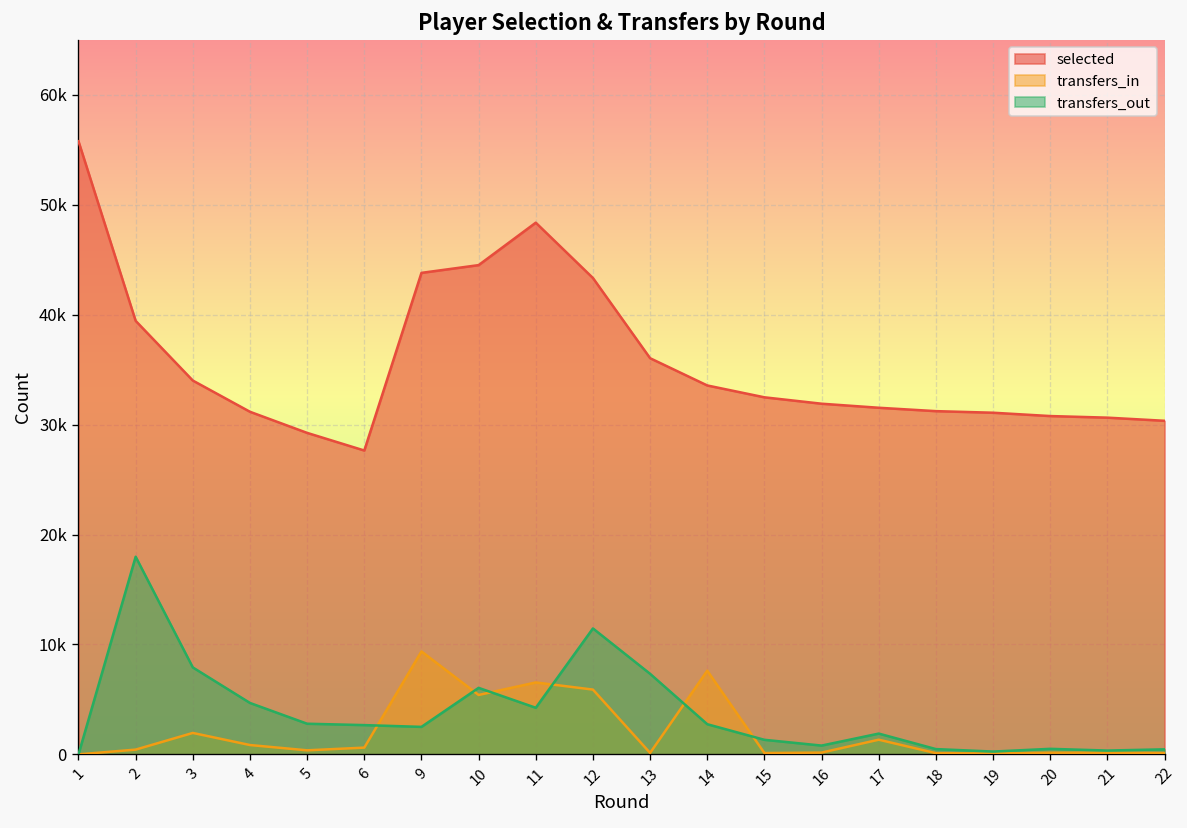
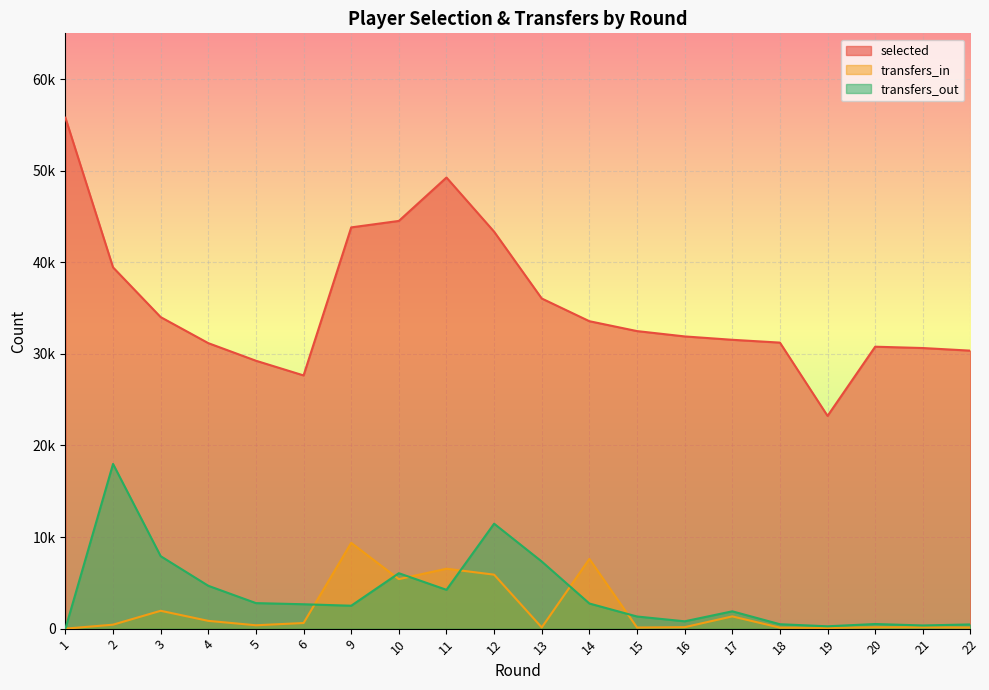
selected, 11: 48000 -> 49000
selected, 19: 31000 -> 23000
